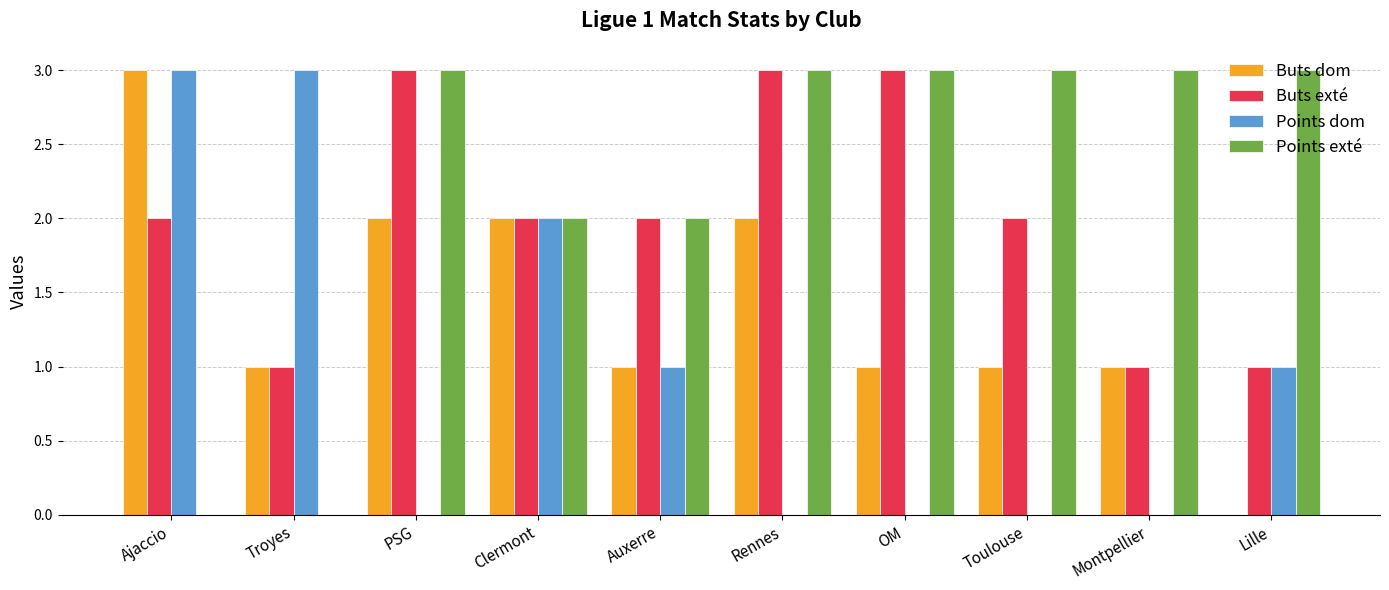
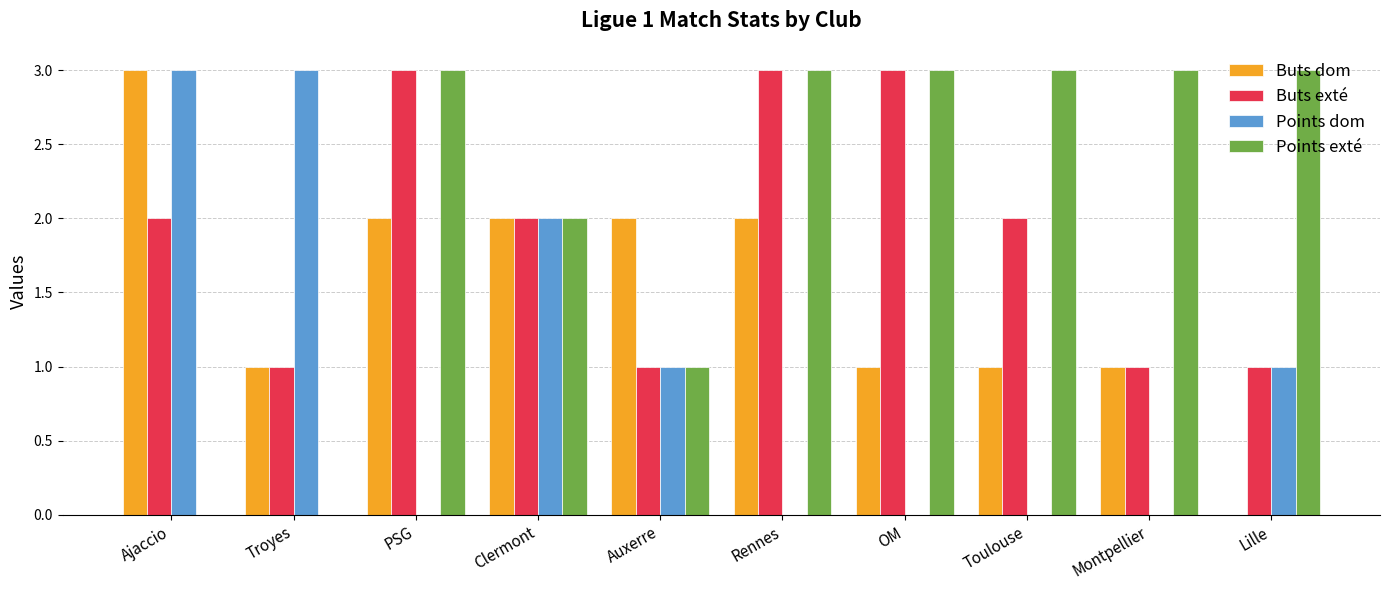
Buts dom, Auxerre: 1 -> 2
Buts exté, Auxerre: 2 -> 1
Points exté, Auxerre: 2 -> 1
